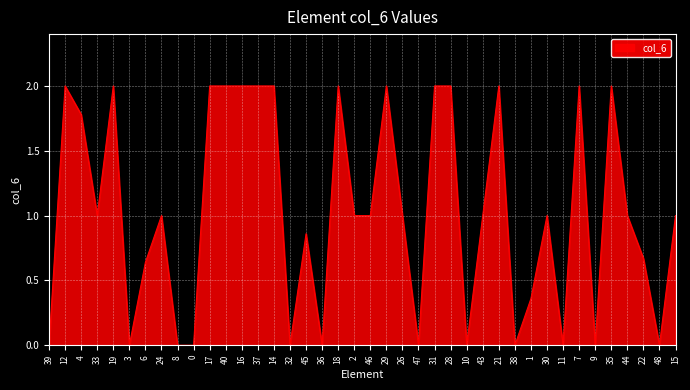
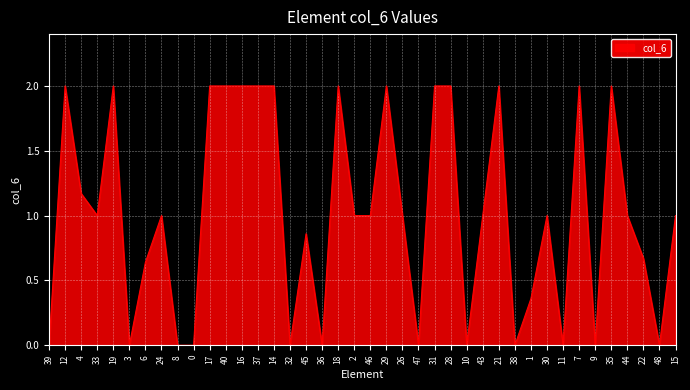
4: 1.78 -> 1.17
